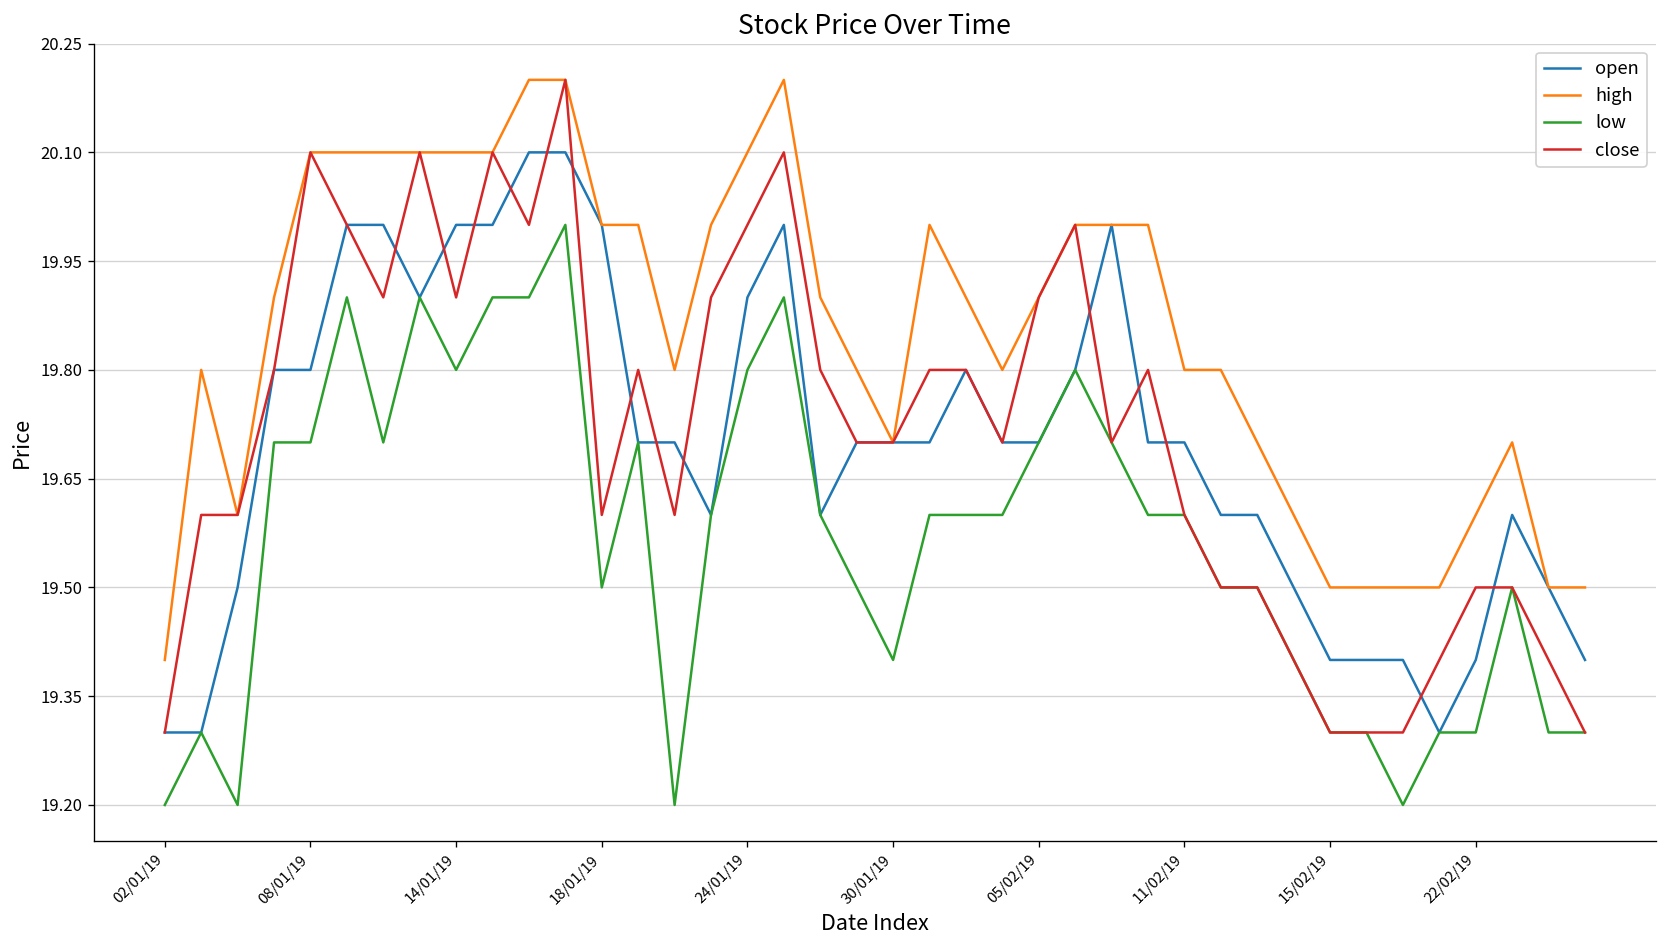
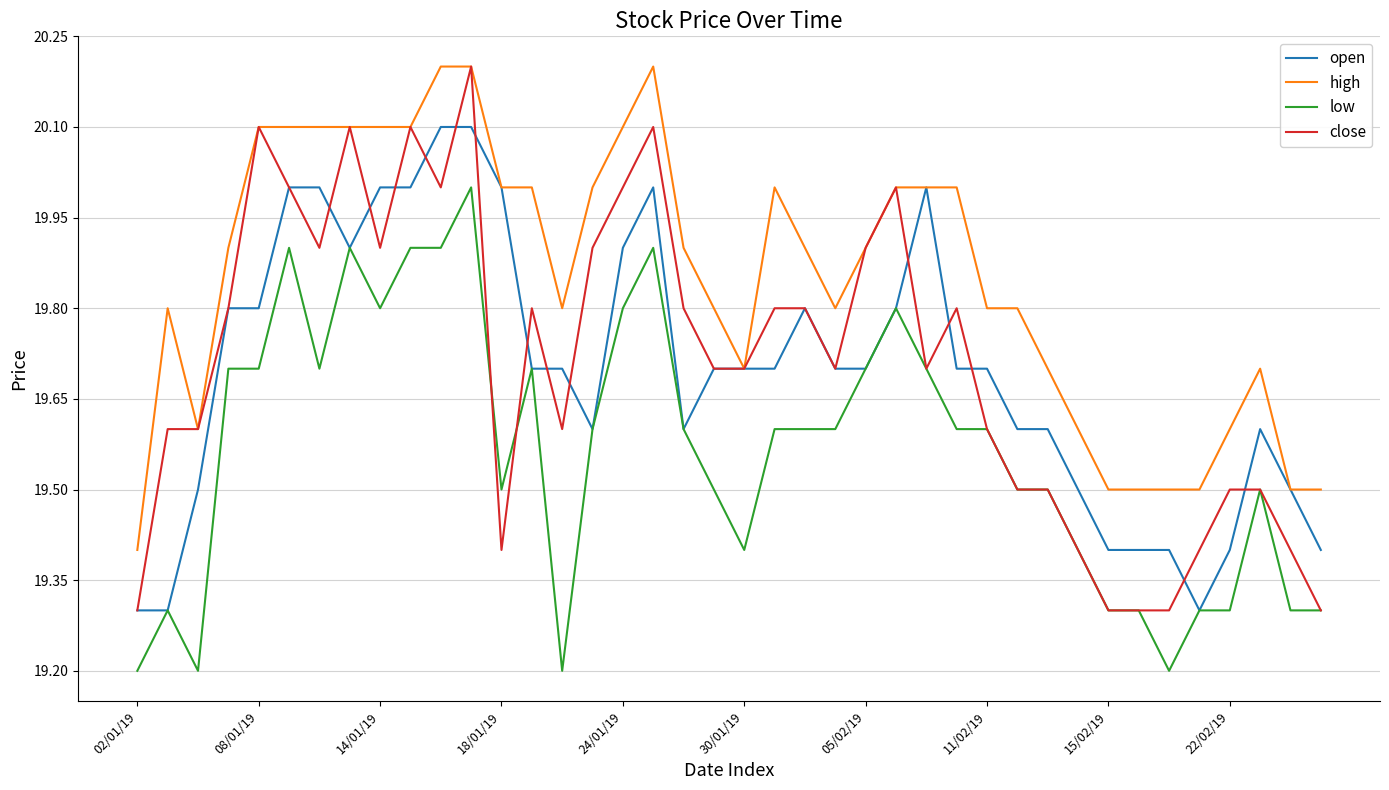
close, 18/01/19: 19.6 -> 19.4
